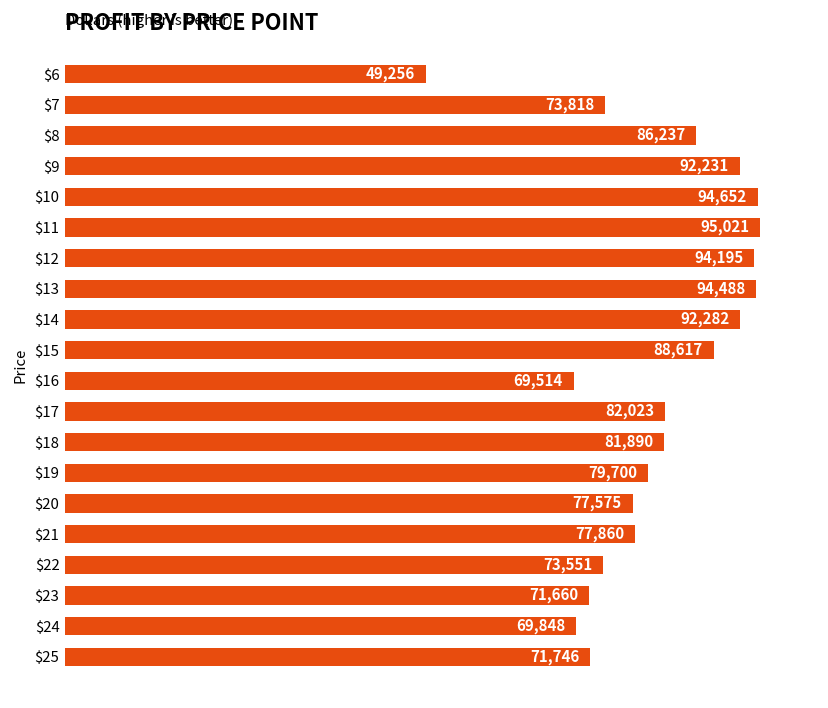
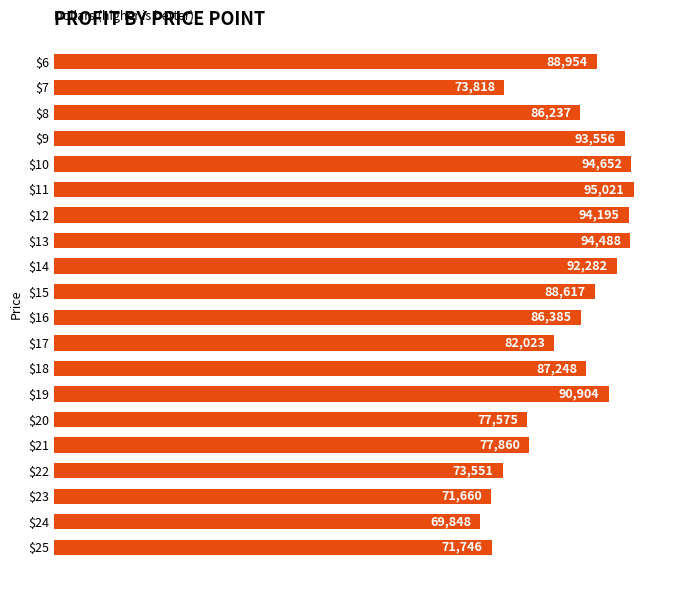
$6: 49,256 -> 88,954
$9: 92,231 -> 93,556
$16: 69,514 -> 86,385
$18: 81,890 -> 87,248
$19: 79,700 -> 90,904
